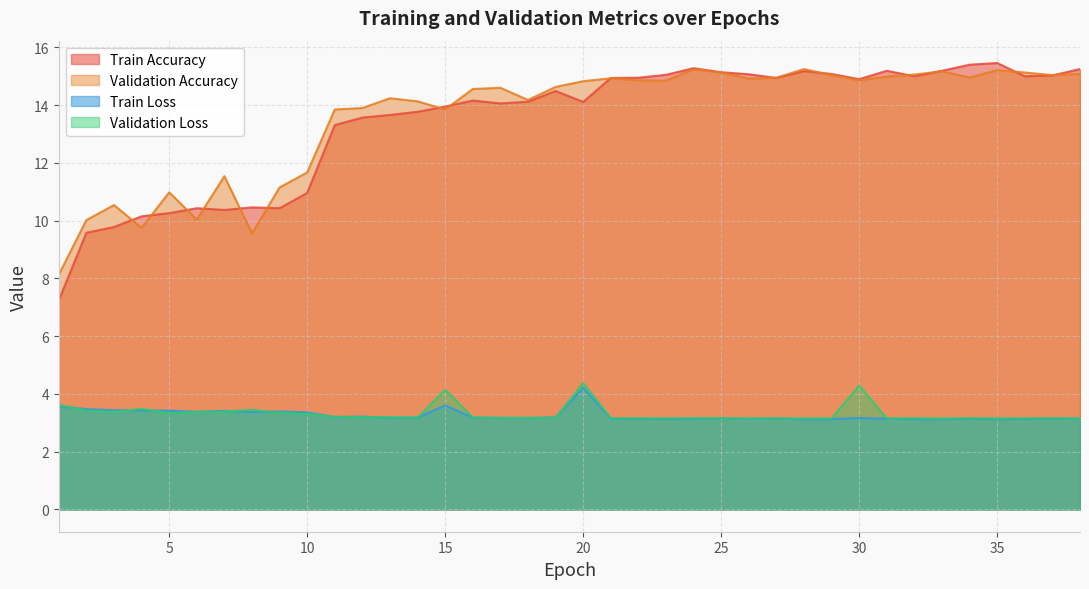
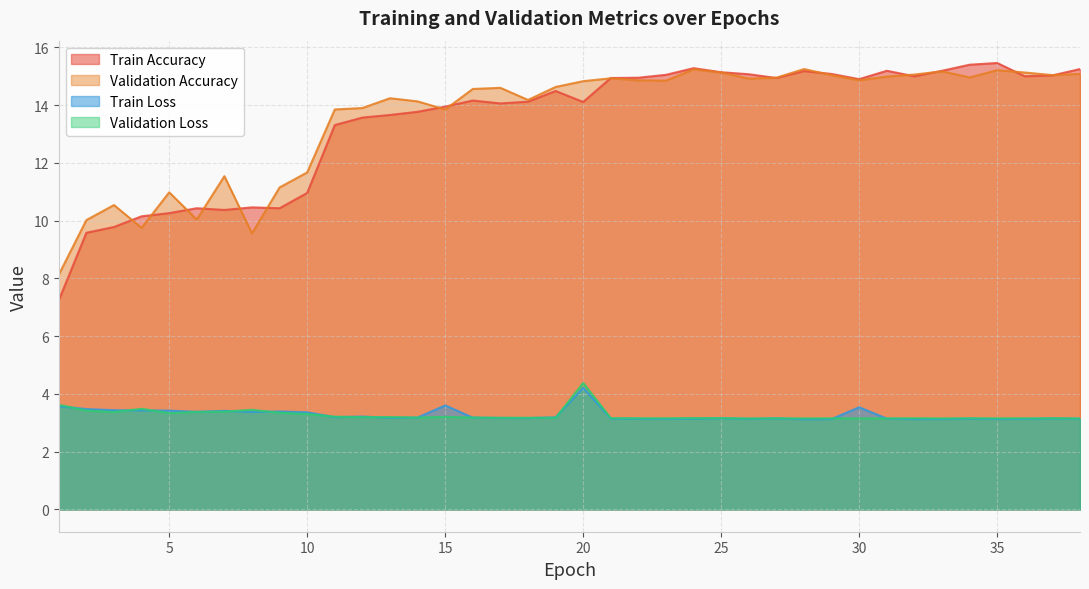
Validation Loss, 15: 4.1 -> 3.2
Train Loss, 30: 3.2 -> 3.5
Validation Loss, 30: 4.3 -> 3.2
